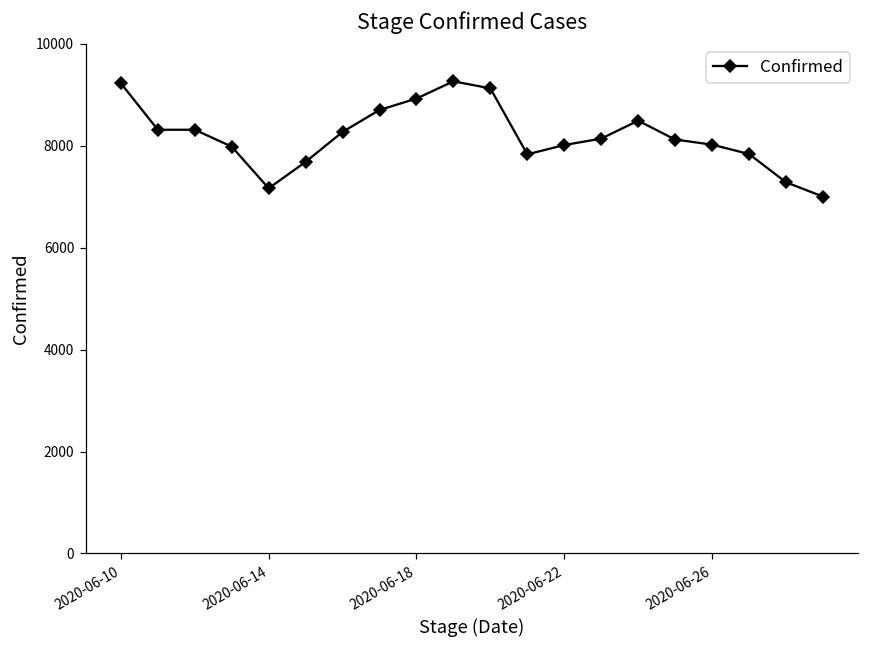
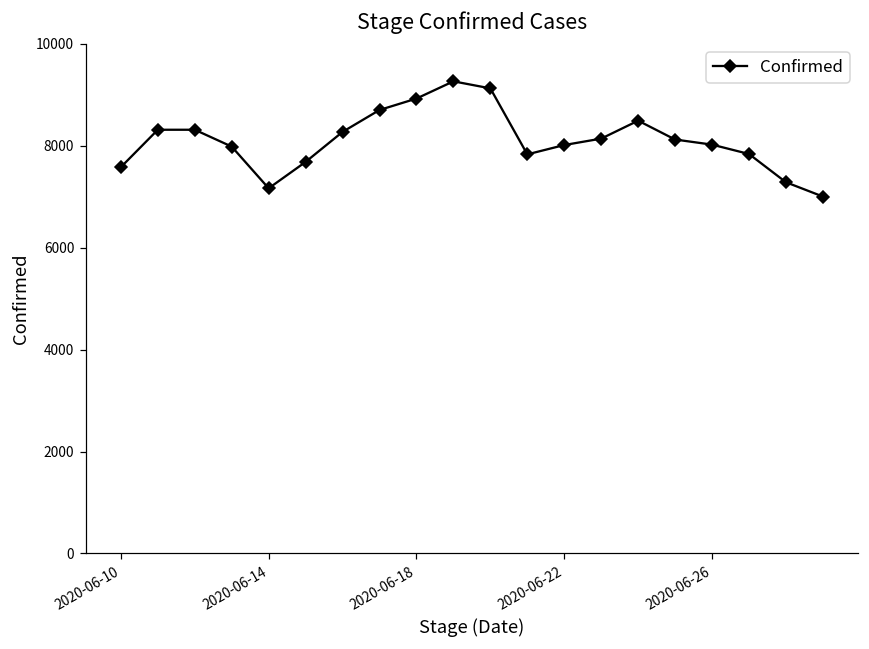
2020-06-10: 9200 -> 7600
